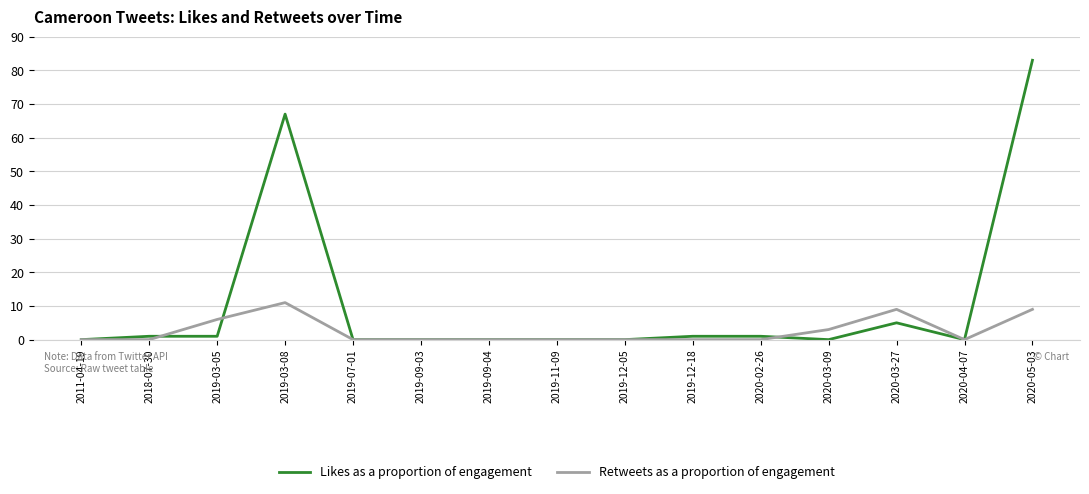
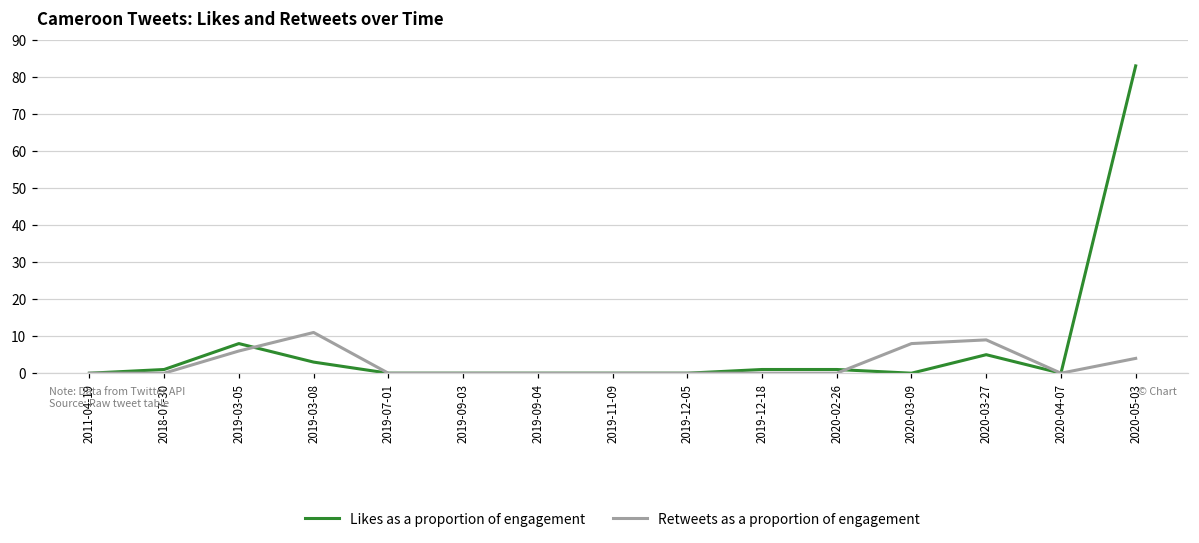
Likes as a proportion of engagement, 2019-03-05: 1 -> 8
Likes as a proportion of engagement, 2019-03-08: 67 -> 3
Retweets as a proportion of engagement, 2020-03-09: 3 -> 8
Retweets as a proportion of engagement, 2020-05-03: 9 -> 4
